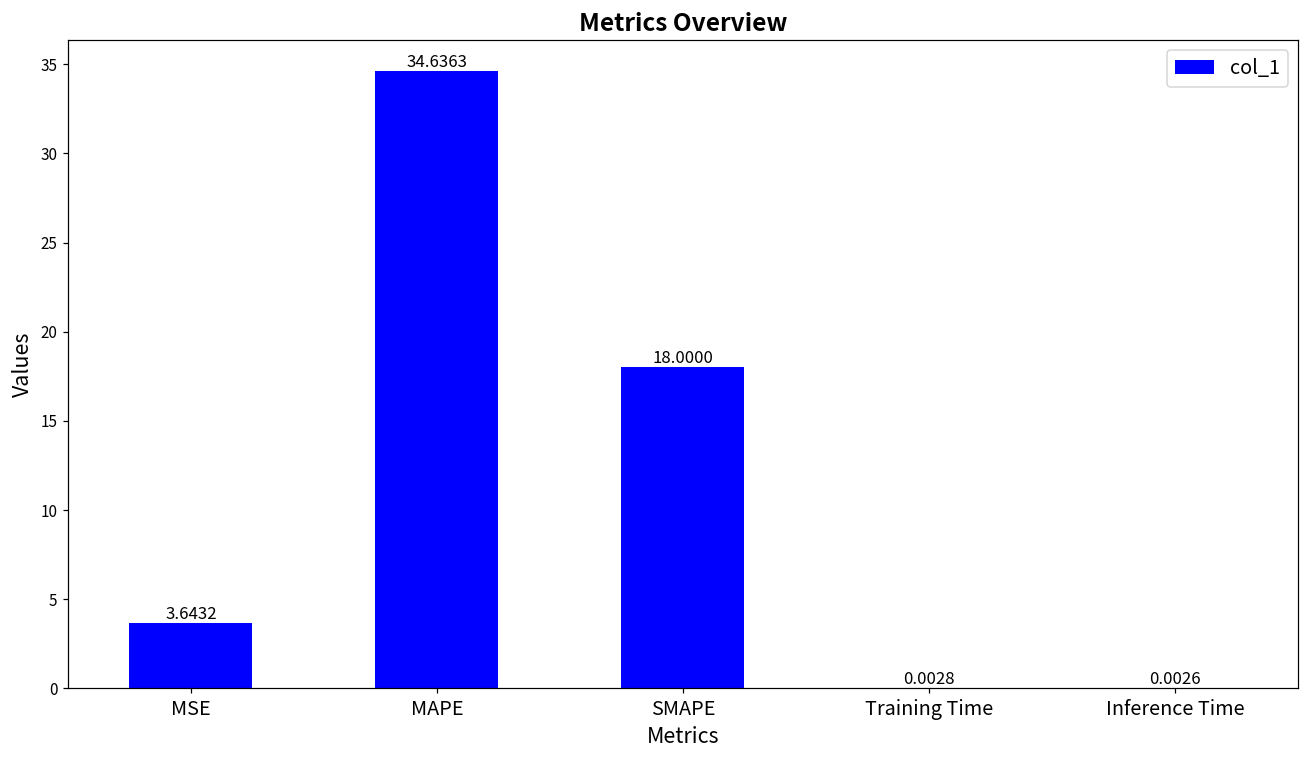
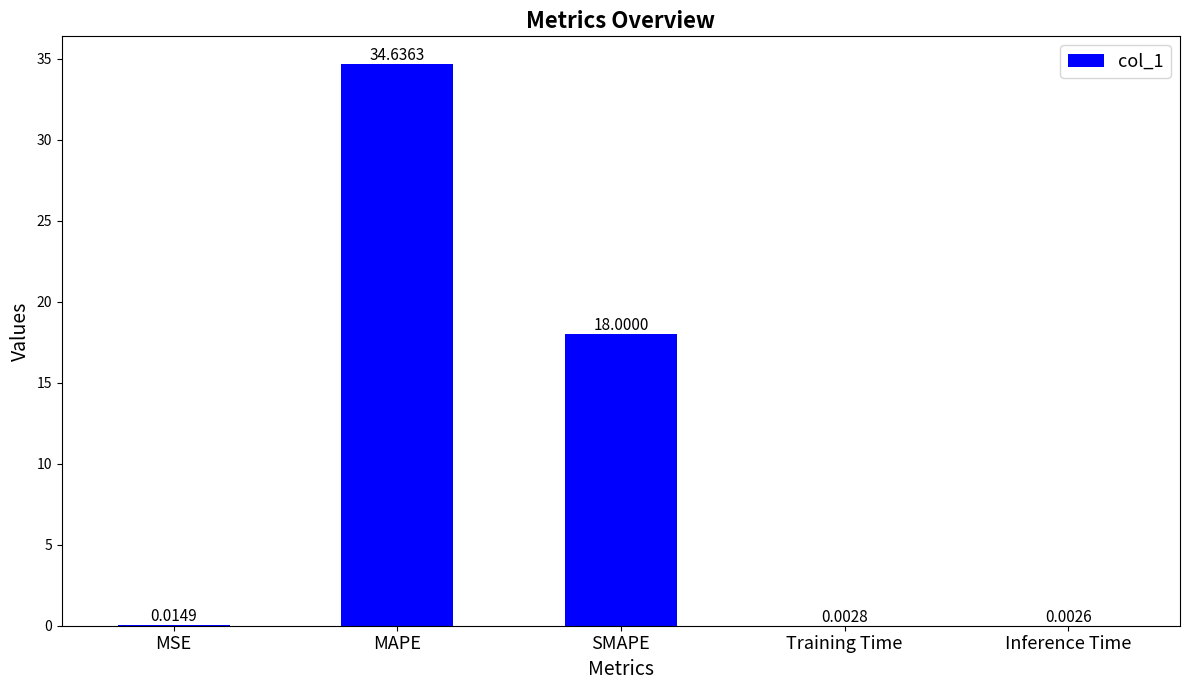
MSE: 3.6432 -> 0.0149
